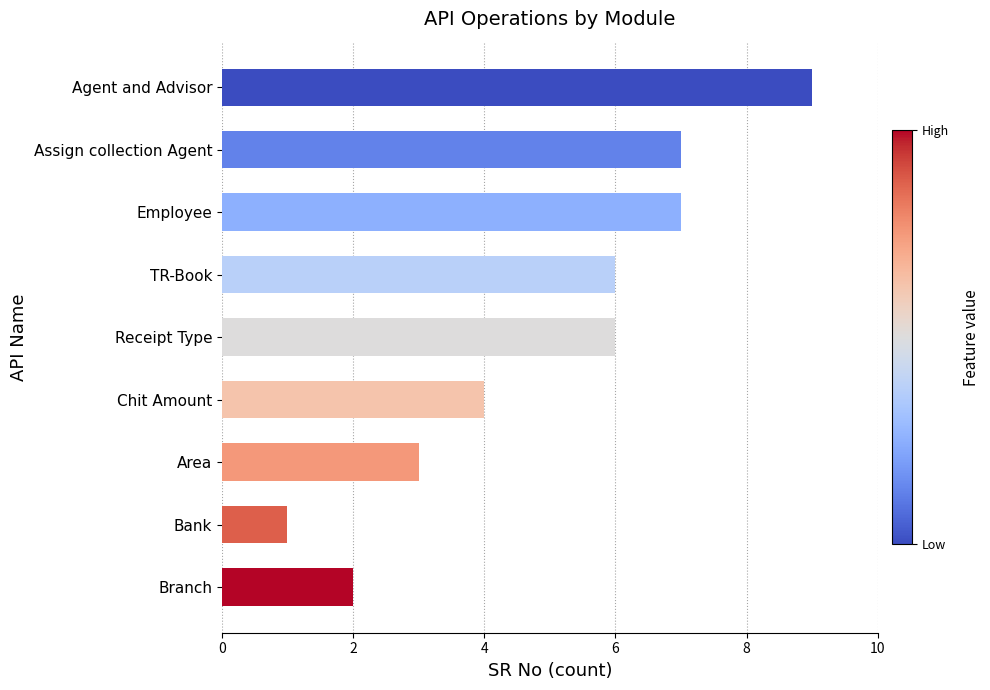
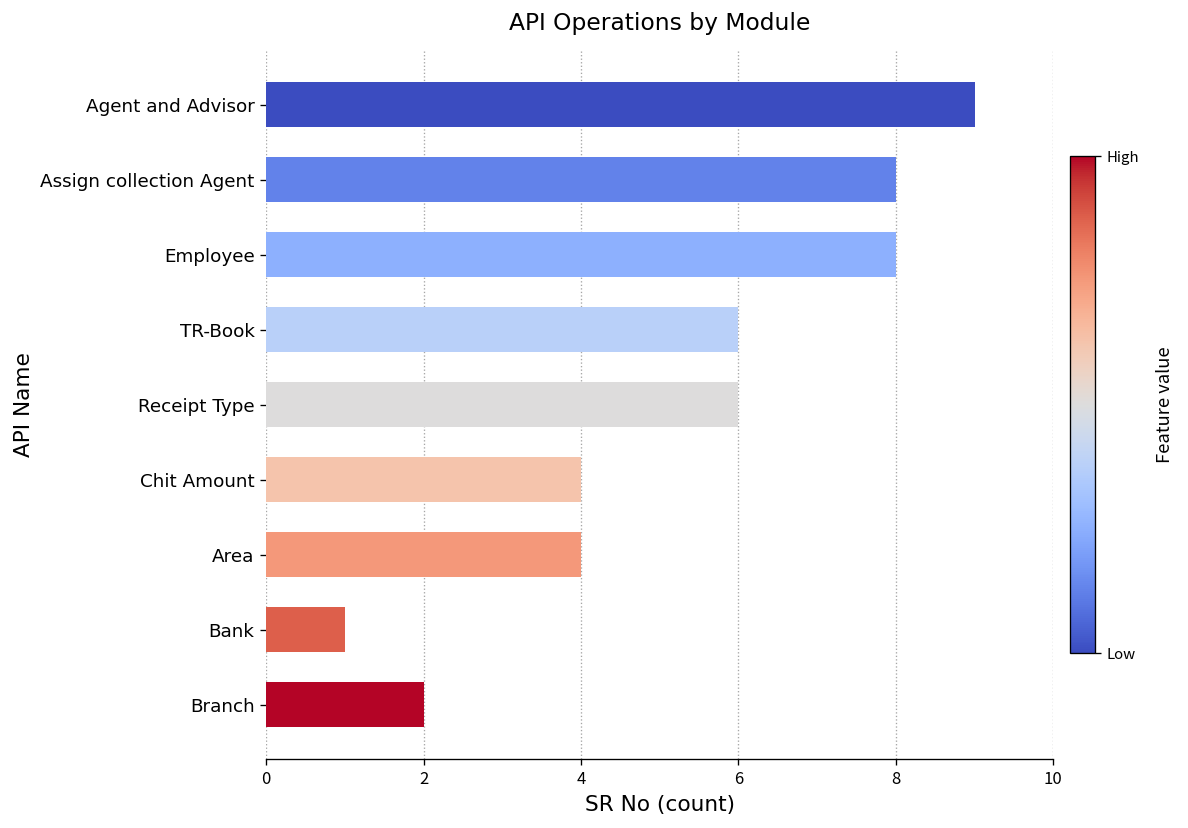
Assign collection Agent: 7 -> 8
Employee: 7 -> 8
Area: 3 -> 4
